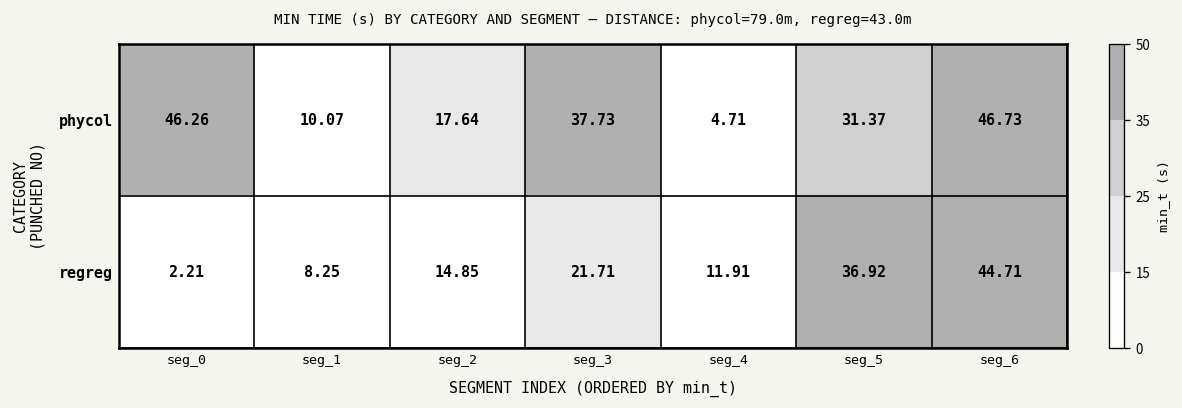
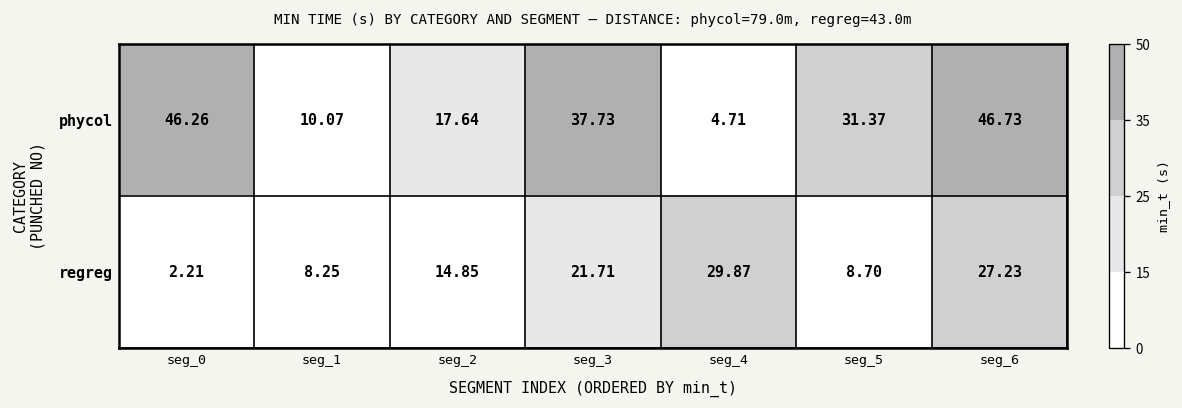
regreg, seg_4: 11.91 -> 29.87
regreg, seg_5: 36.92 -> 8.70
regreg, seg_6: 44.71 -> 27.23
